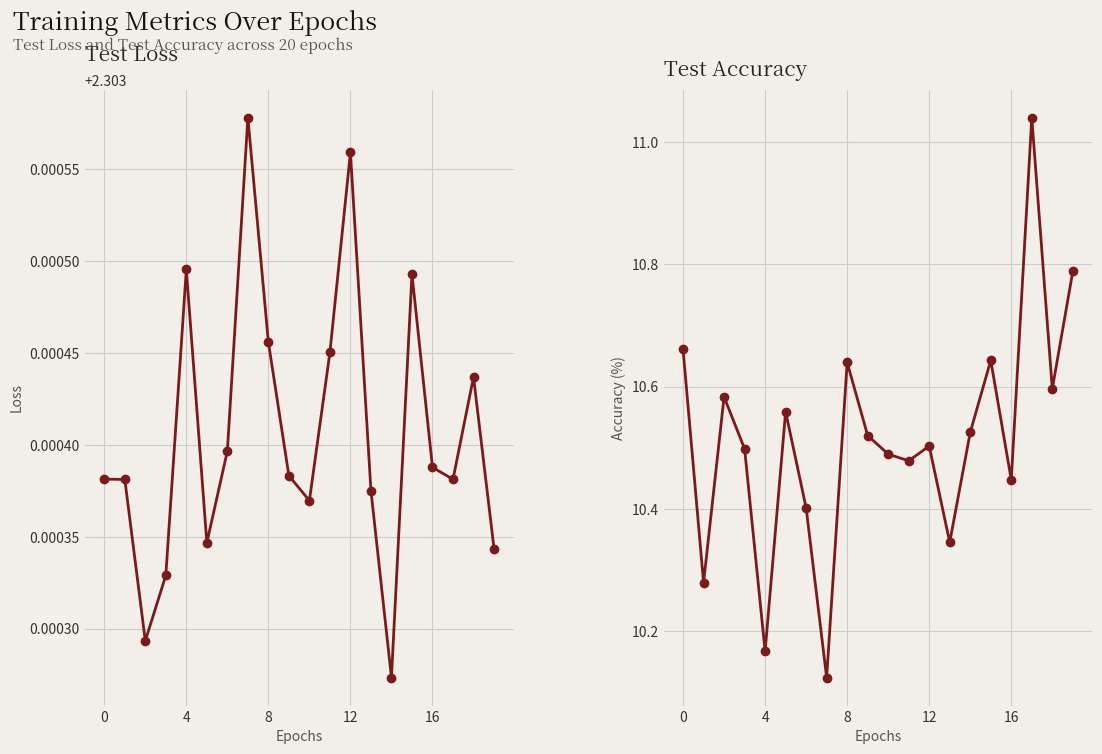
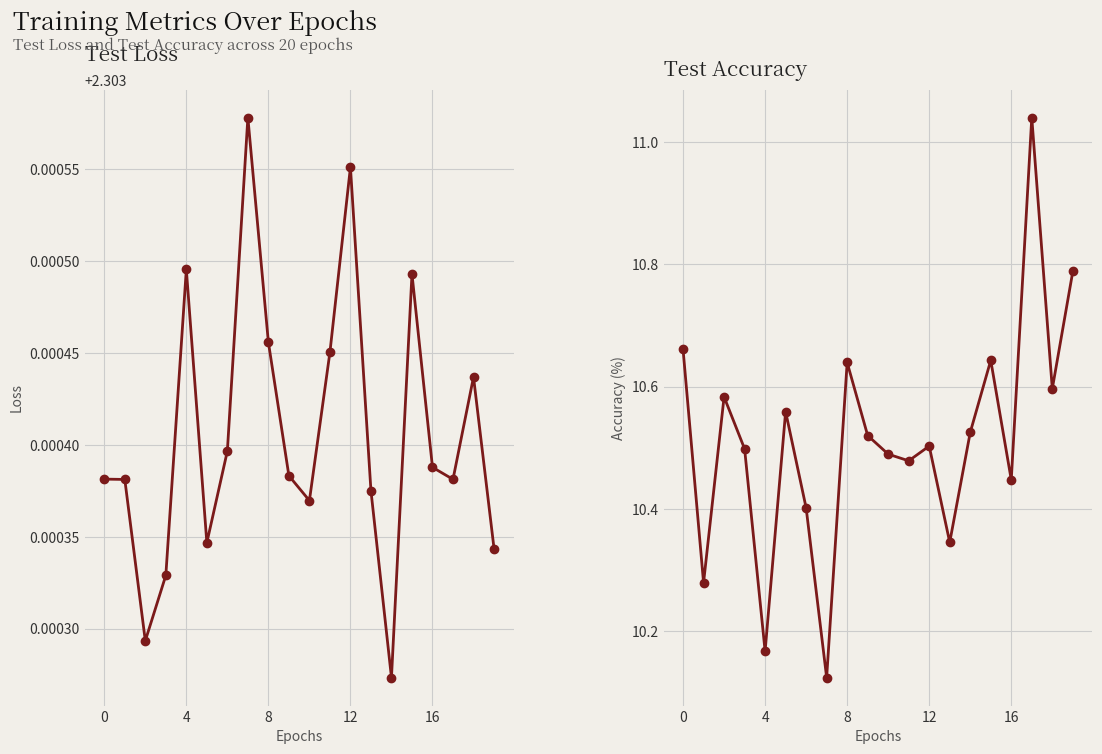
Test Loss, 12: 2.303559 -> 2.303551
